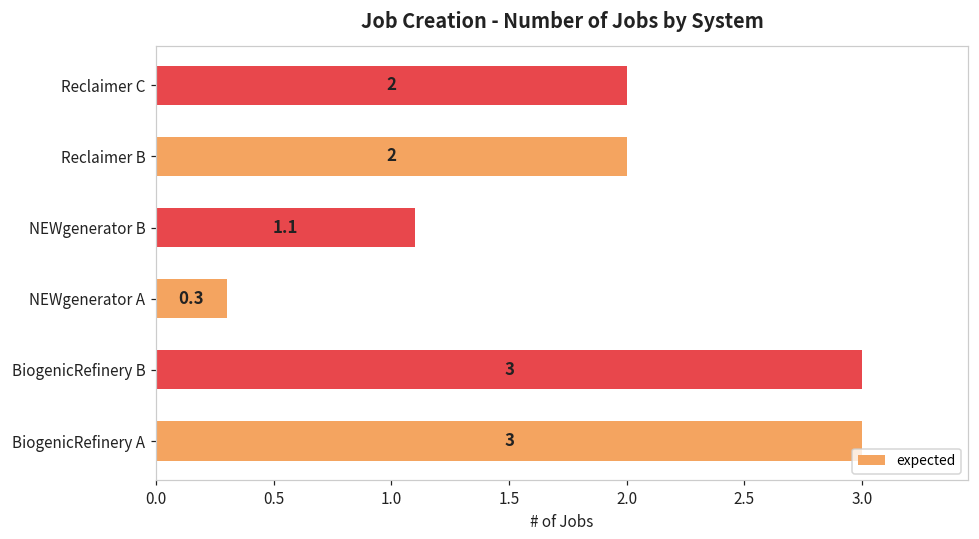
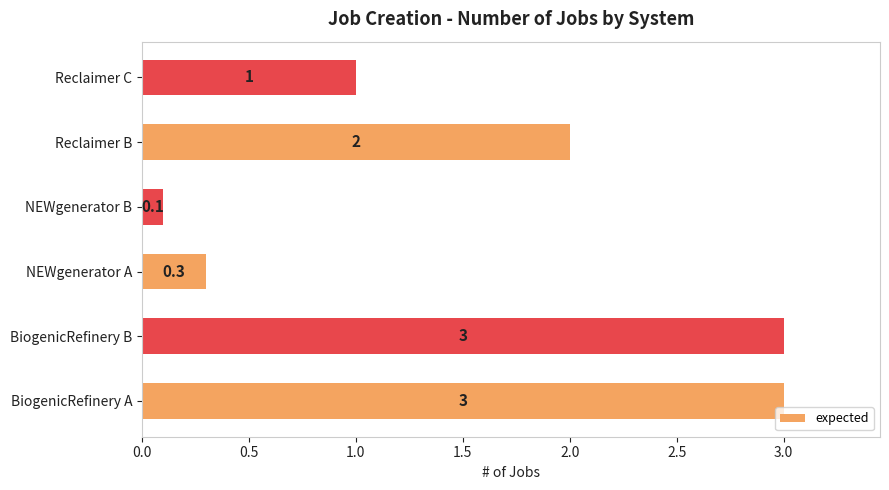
Reclaimer C: 2 -> 1
NEWgenerator B: 1.1 -> 0.1
